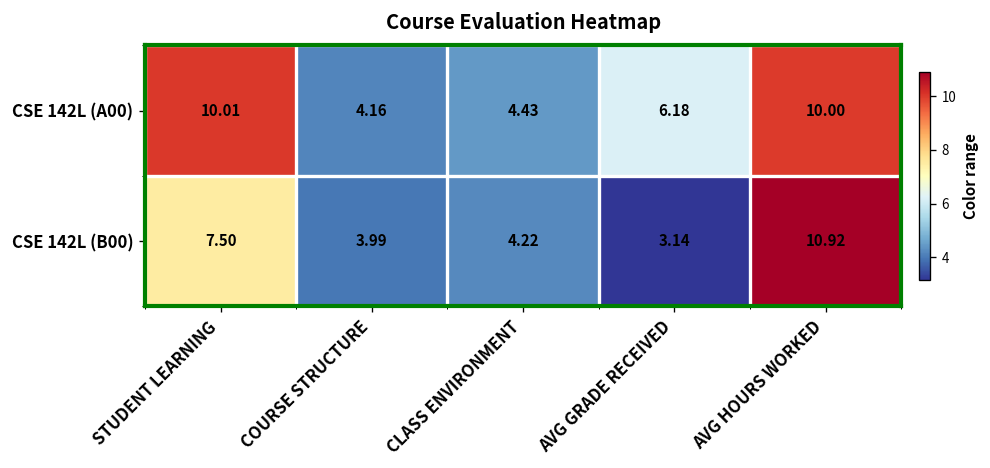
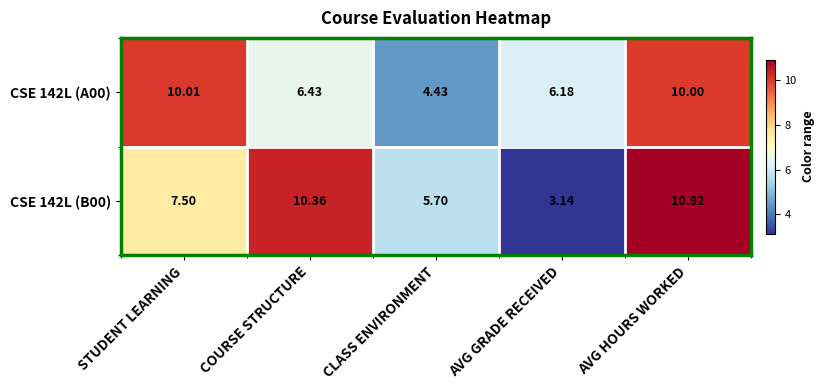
CSE 142L (A00), COURSE STRUCTURE: 4.16 -> 6.43
CSE 142L (B00), COURSE STRUCTURE: 3.99 -> 10.36
CSE 142L (B00), CLASS ENVIRONMENT: 4.22 -> 5.70
